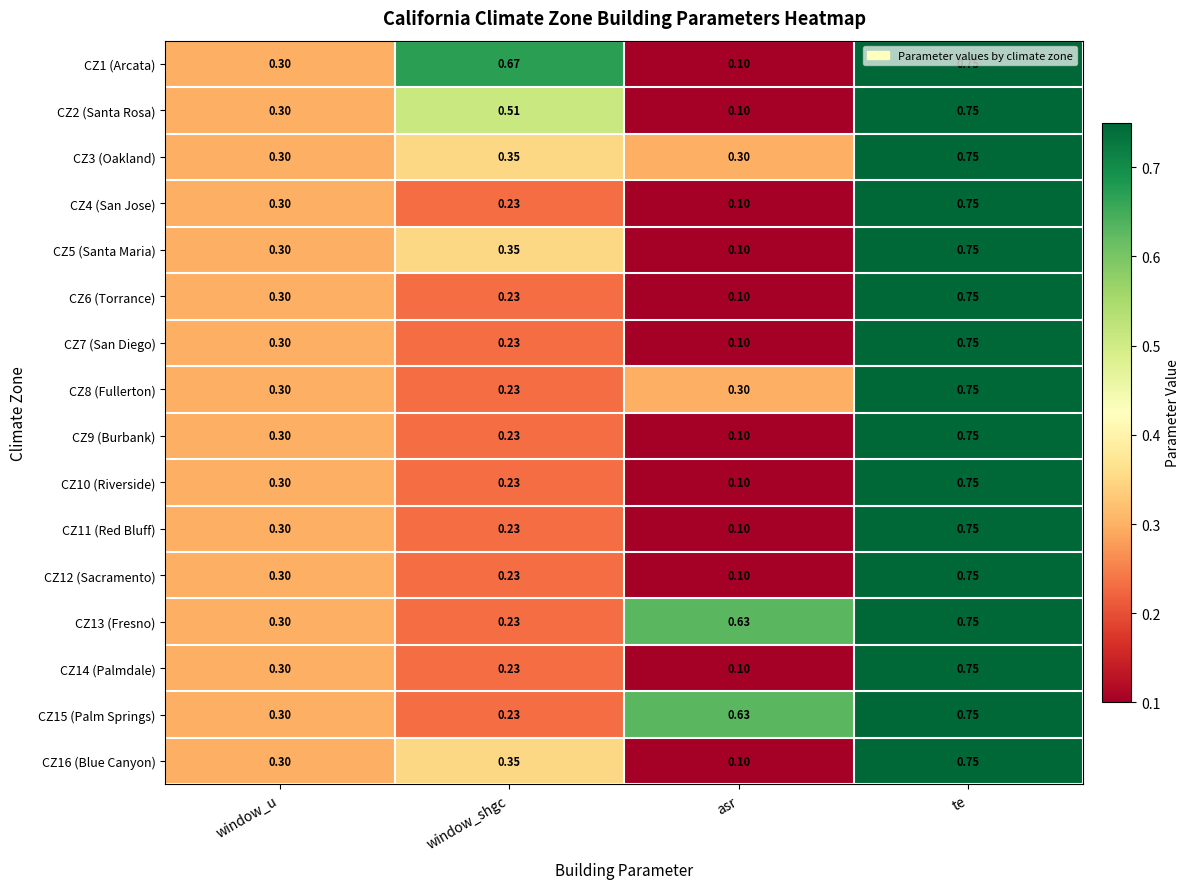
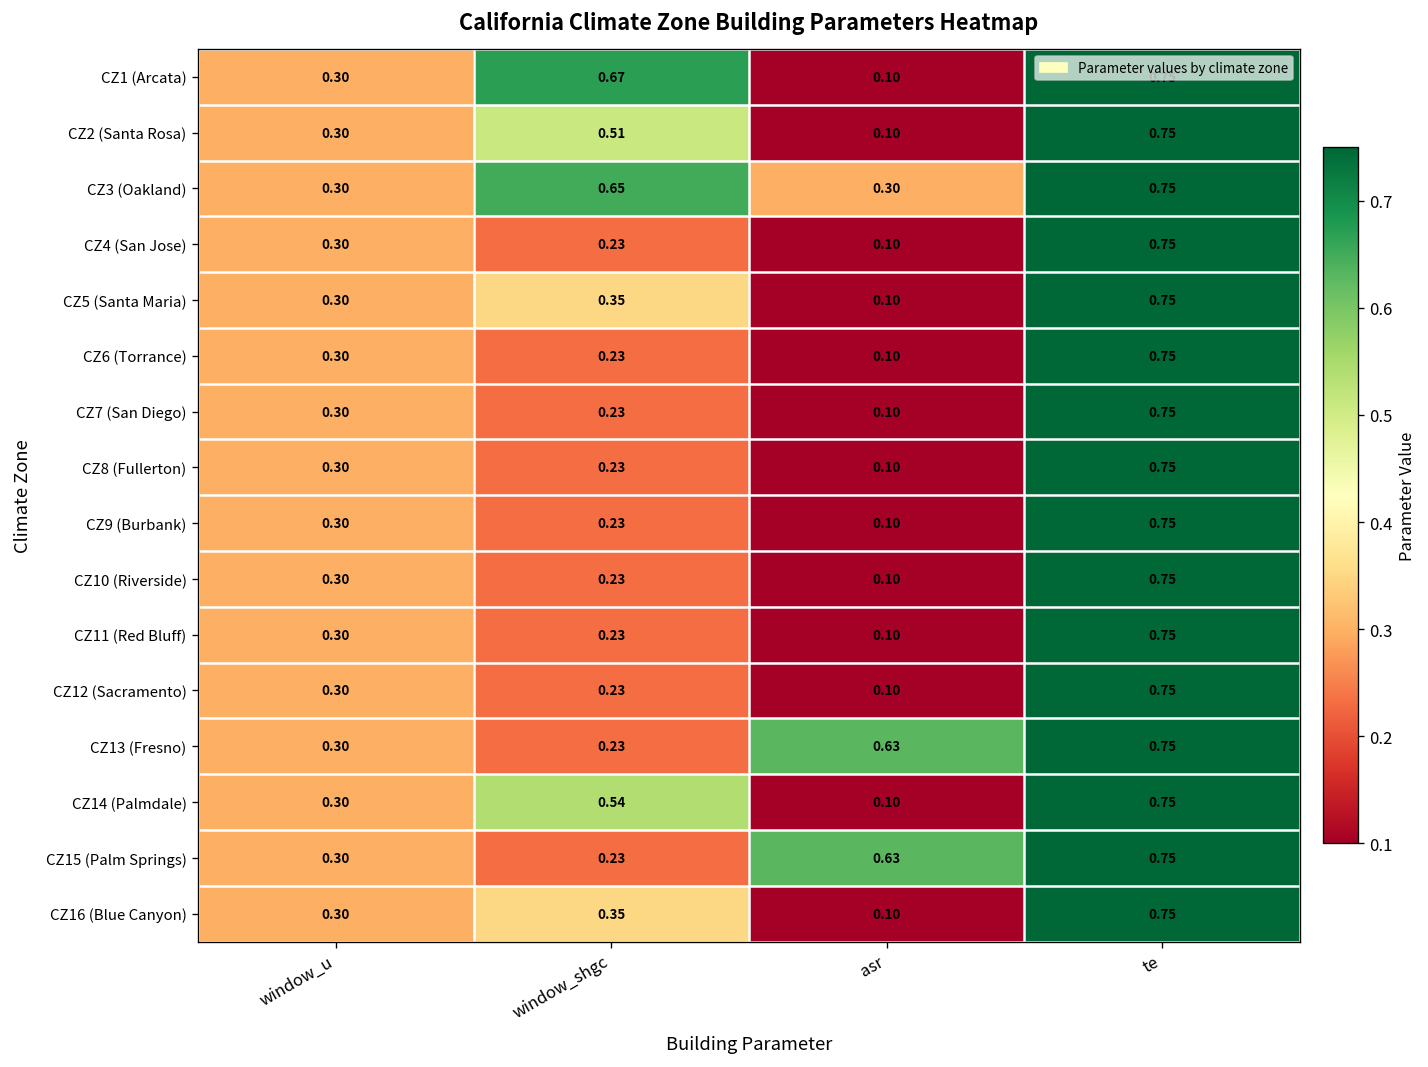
CZ3 (Oakland), window_shgc: 0.35 -> 0.65
CZ8 (Fullerton), asr: 0.30 -> 0.10
CZ14 (Palmdale), window_shgc: 0.23 -> 0.54
